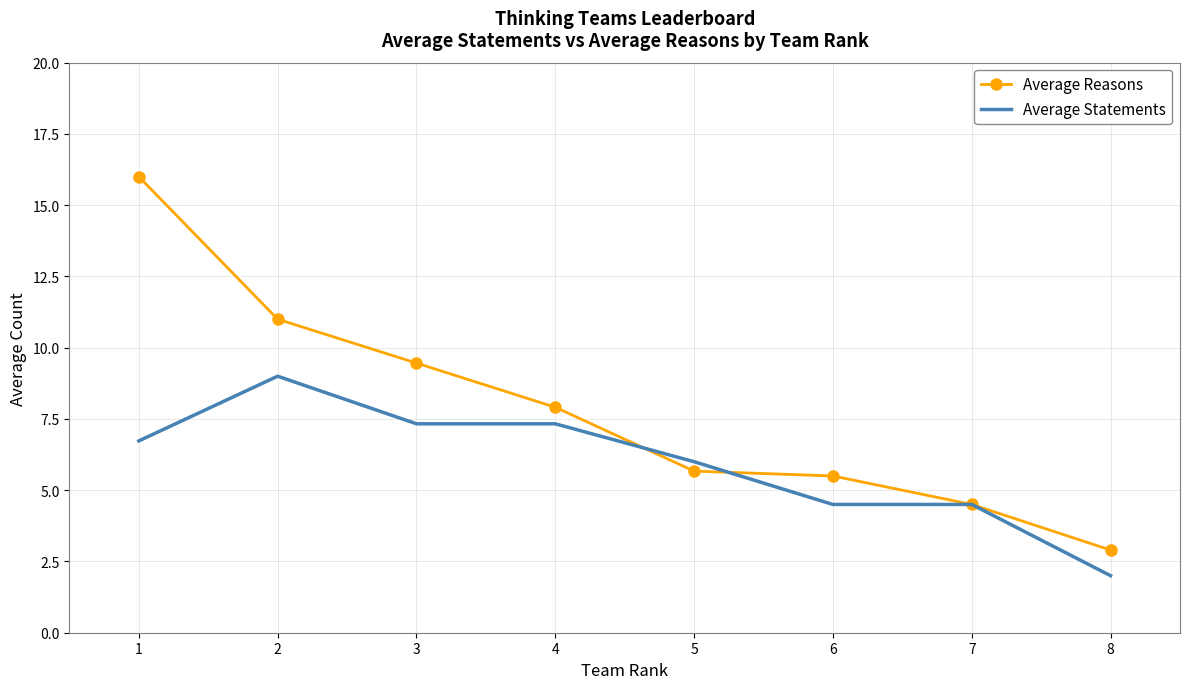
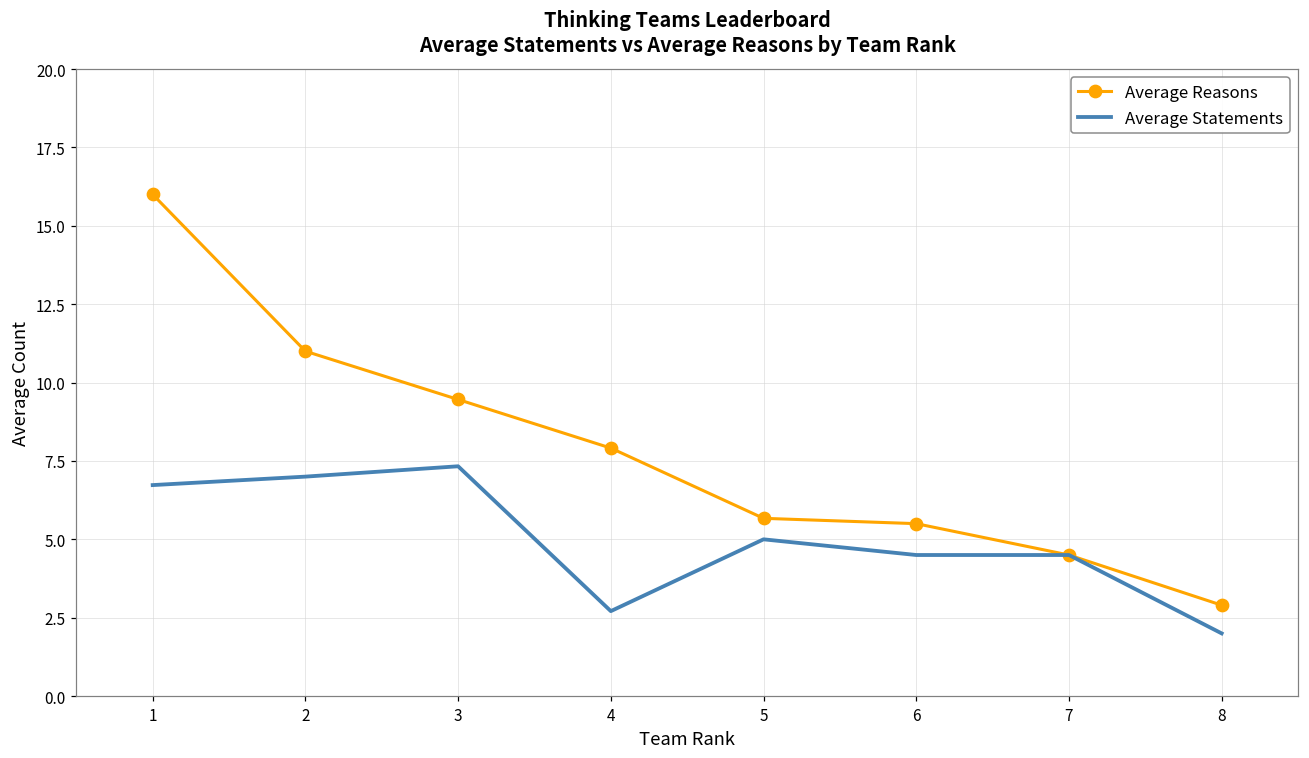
Average Statements, 2: 9 -> 7
Average Statements, 4: 7.3 -> 2.7
Average Statements, 5: 6 -> 5
